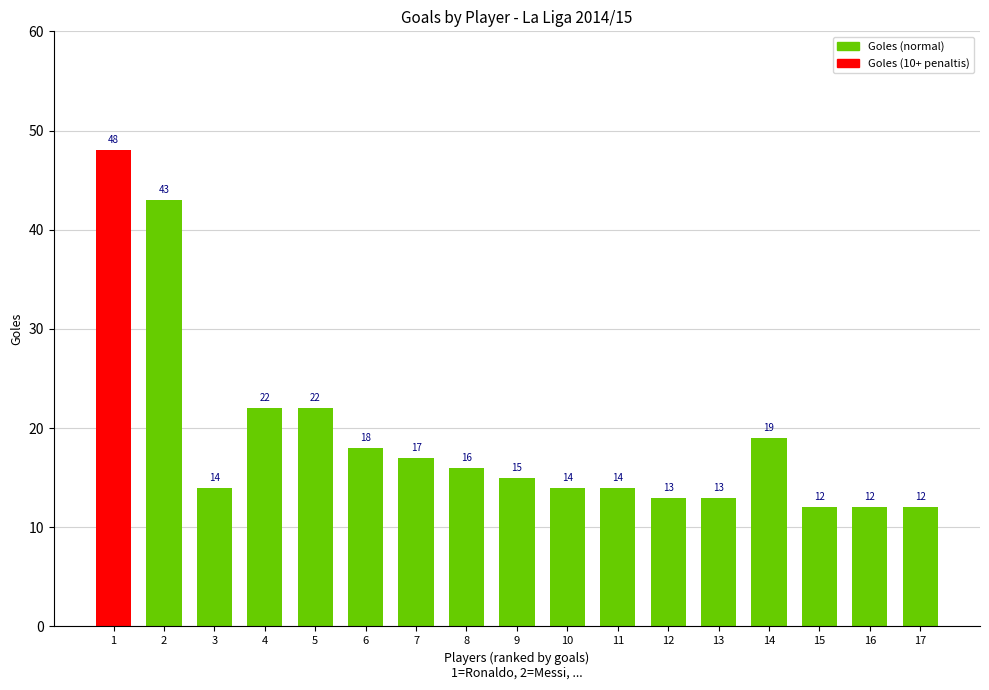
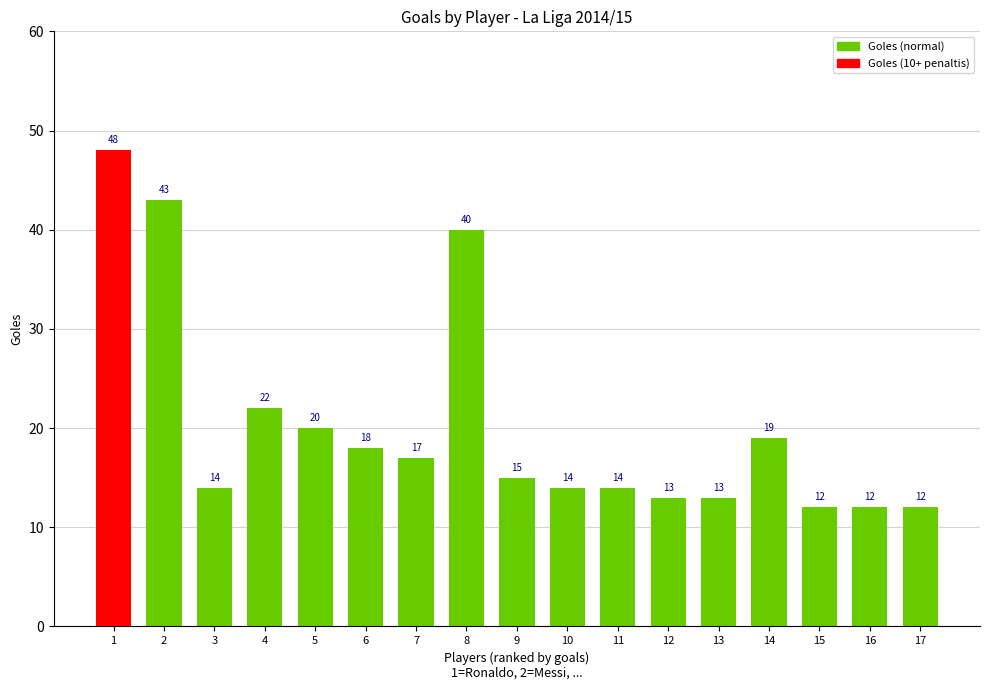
5: 22 -> 20
8: 16 -> 40
